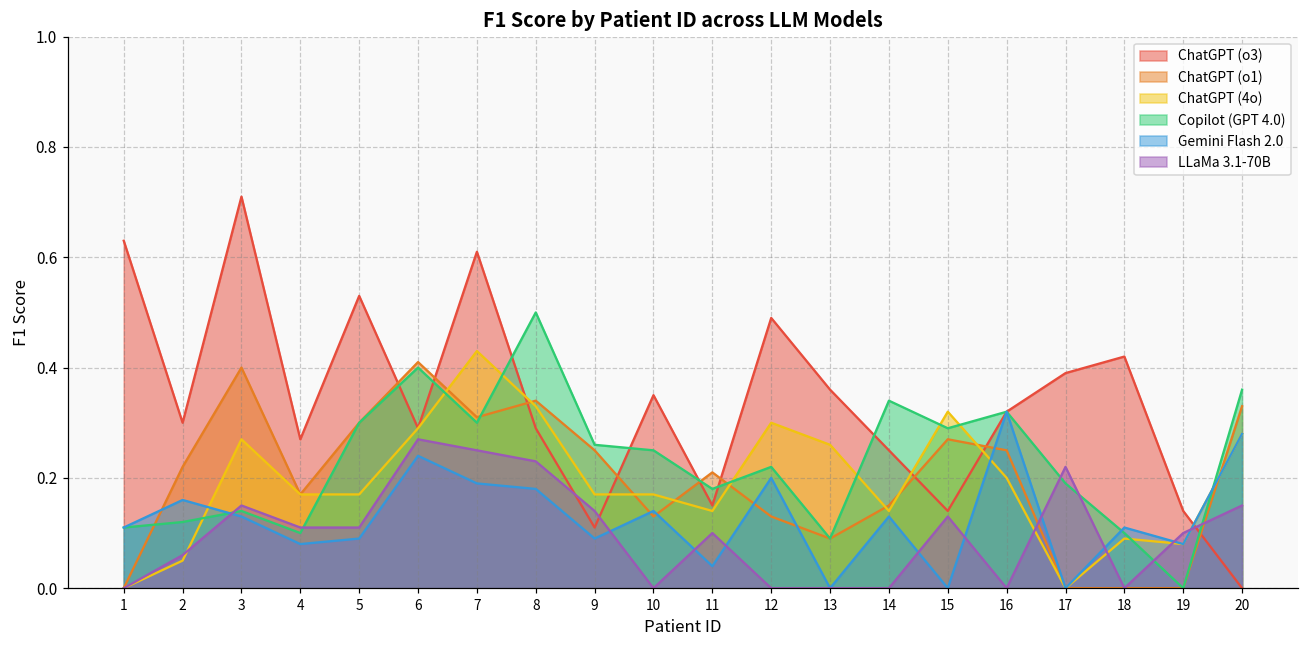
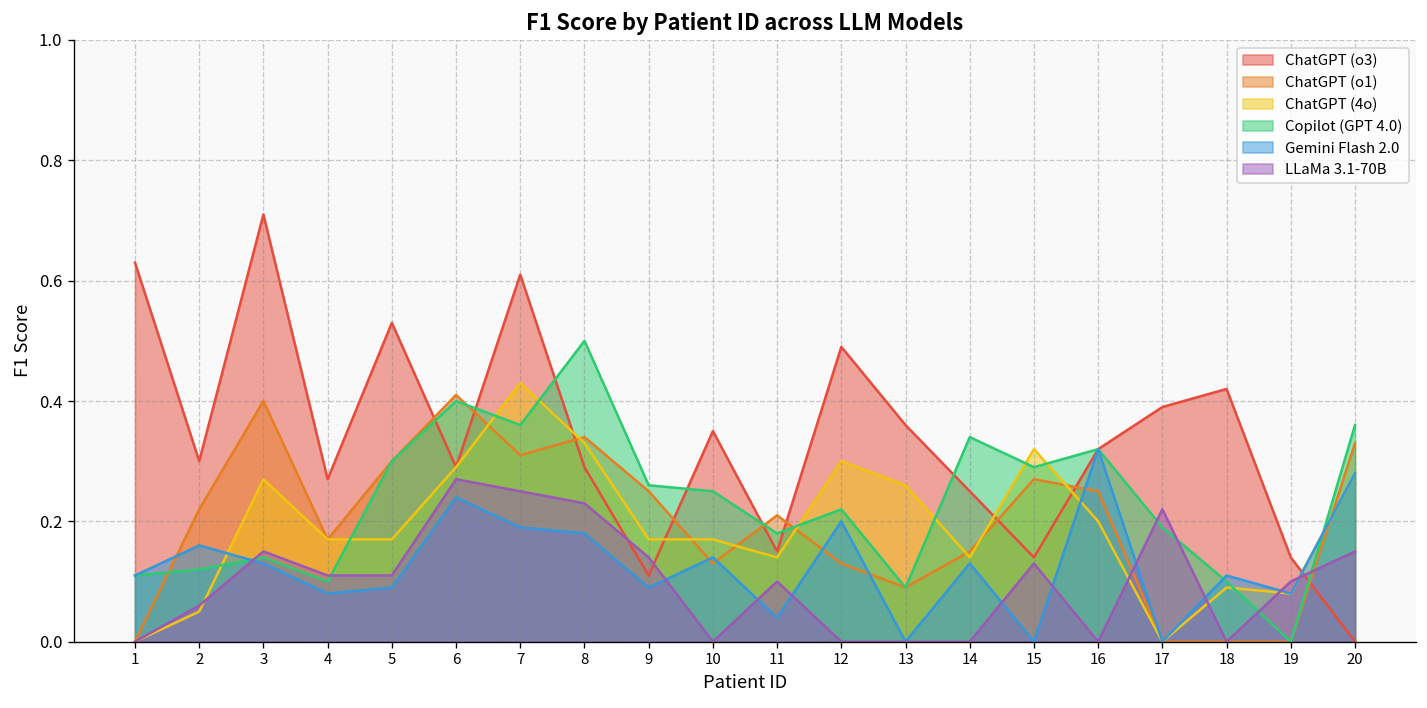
Copilot (GPT 4.0), 7: 0.30 -> 0.36
